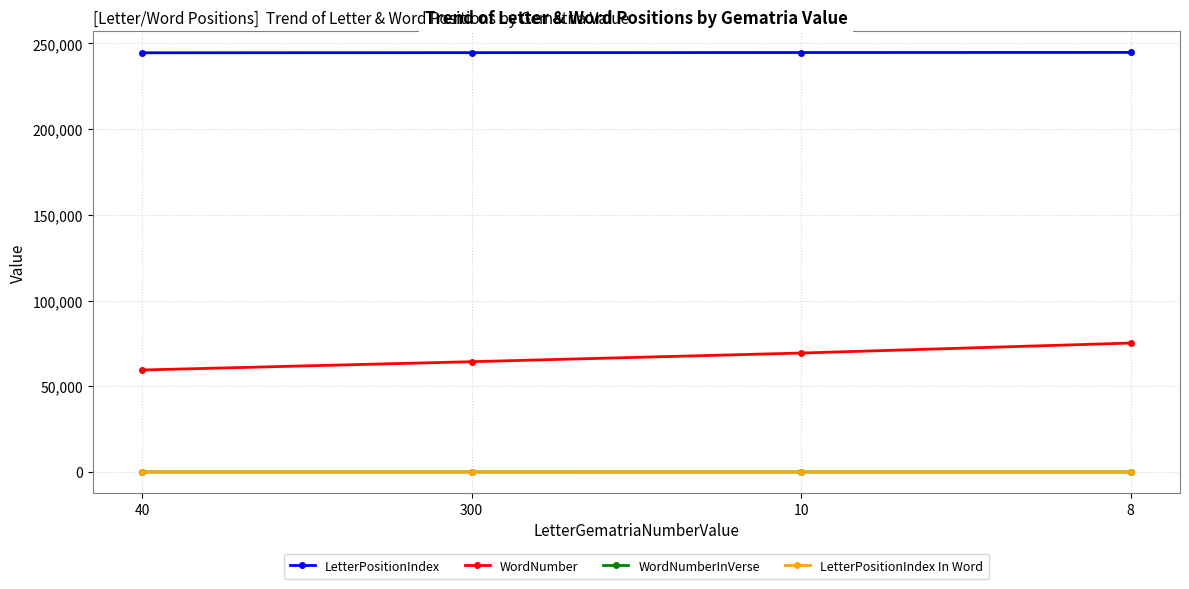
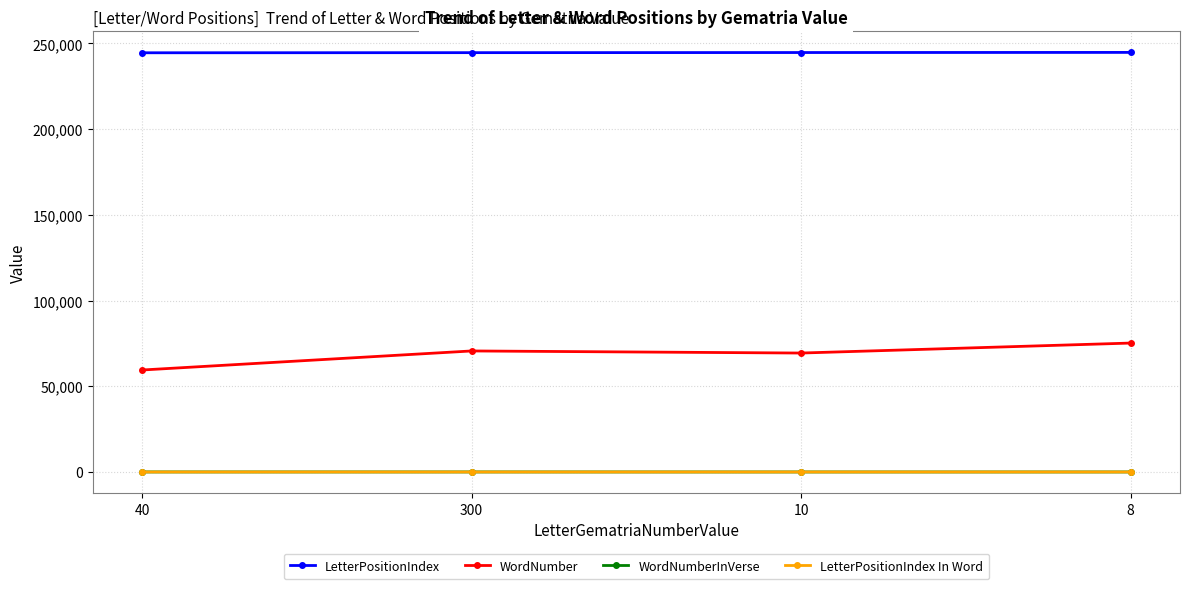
WordNumber, 300: 64,000 -> 71,000
